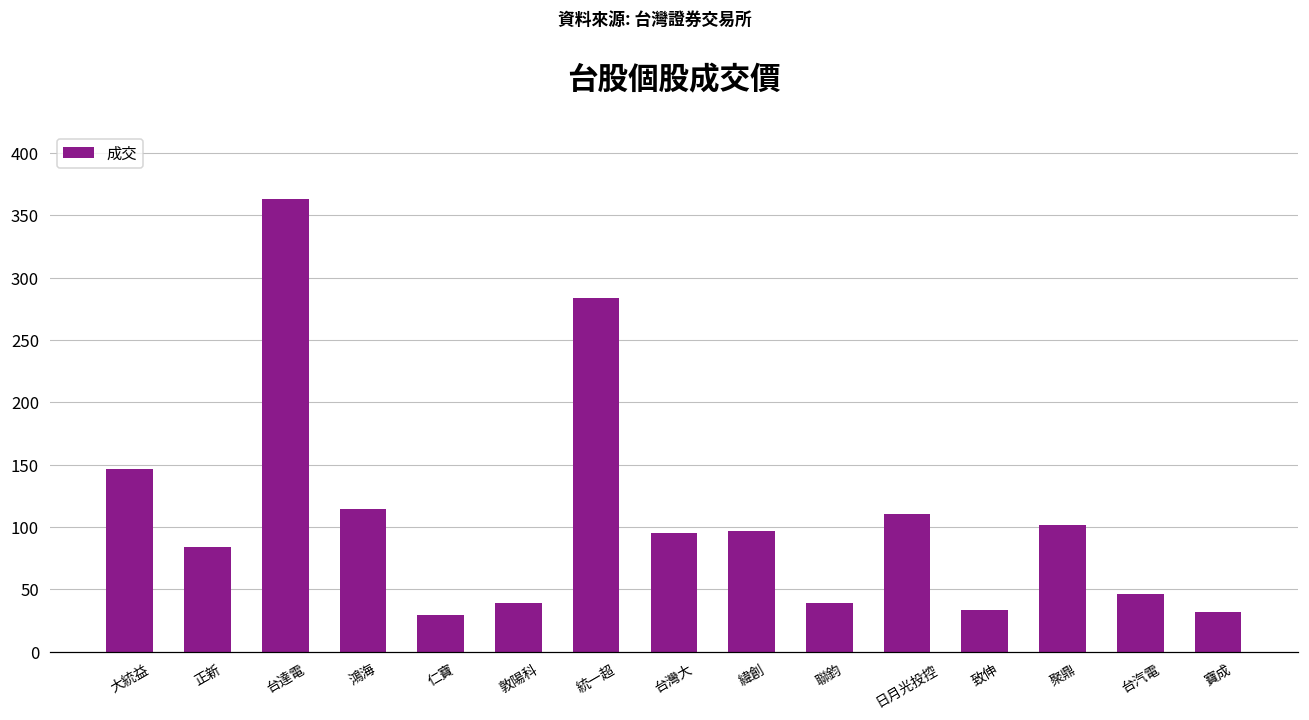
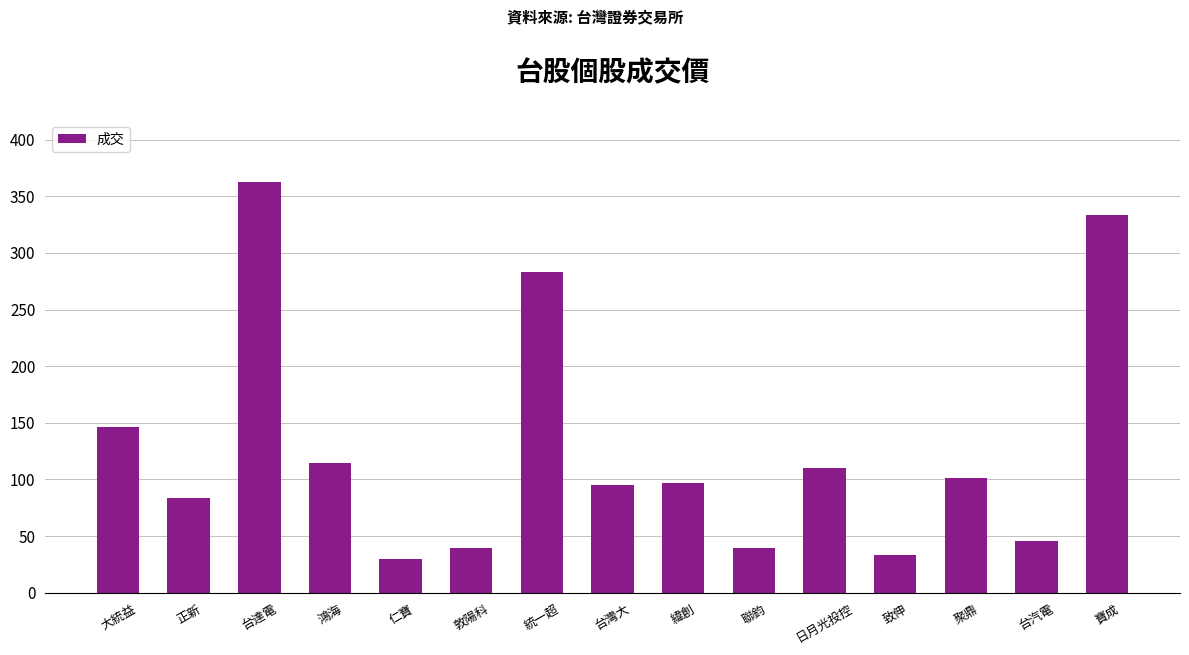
寶成: 32 -> 334
